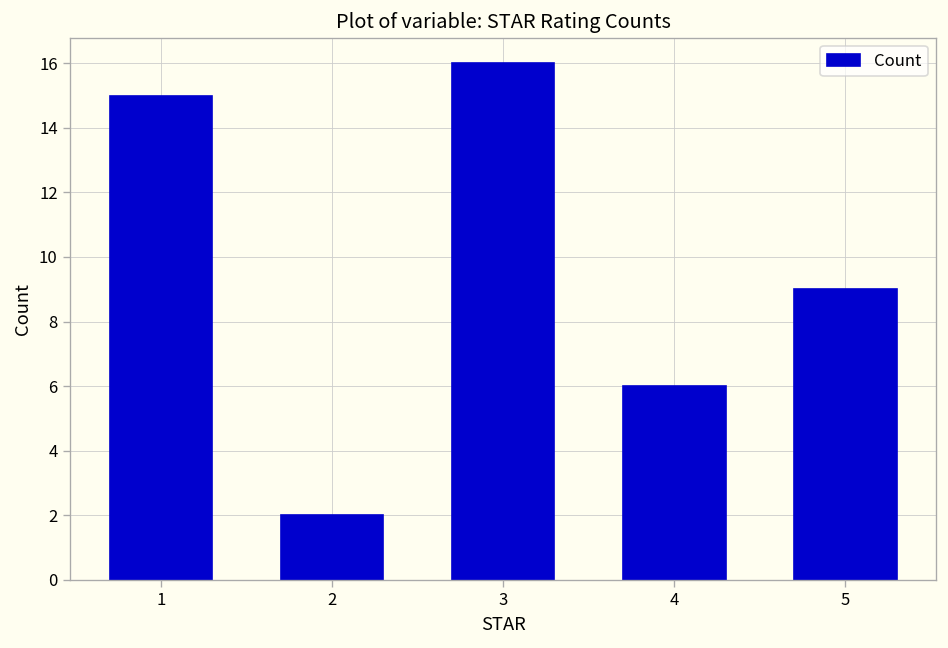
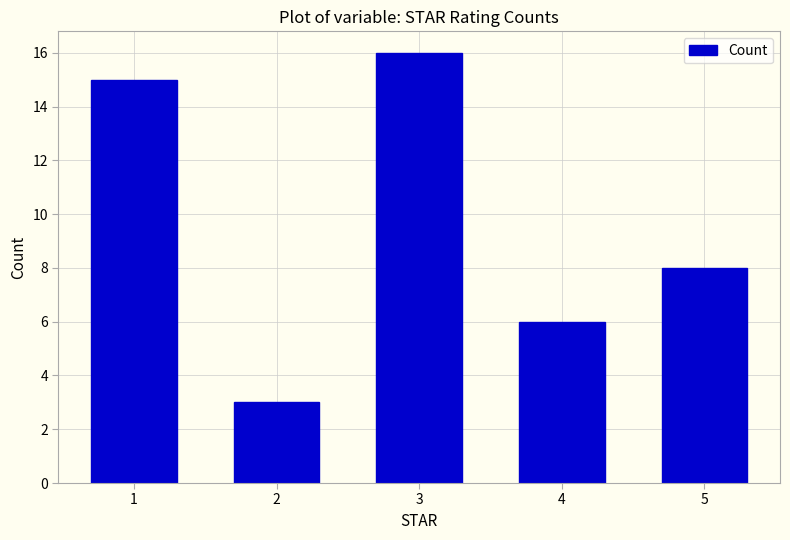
2: 2 -> 3
5: 9 -> 8
